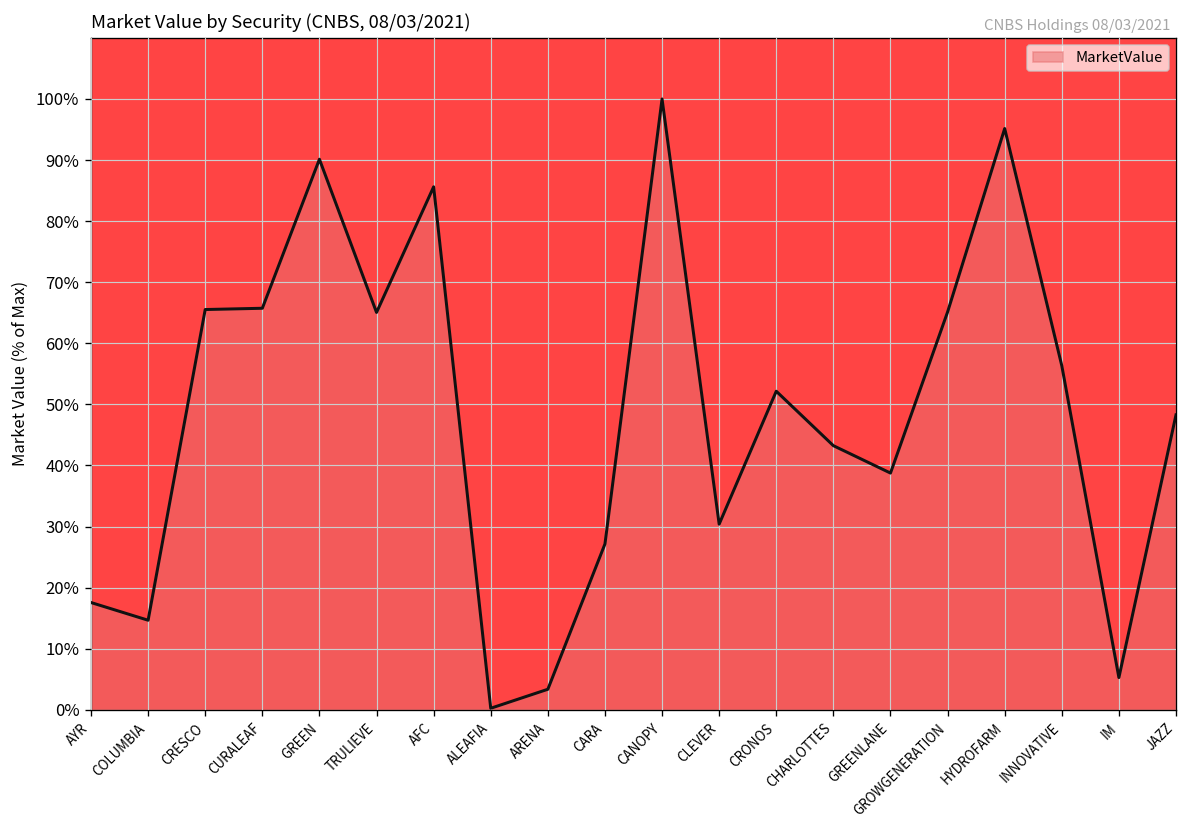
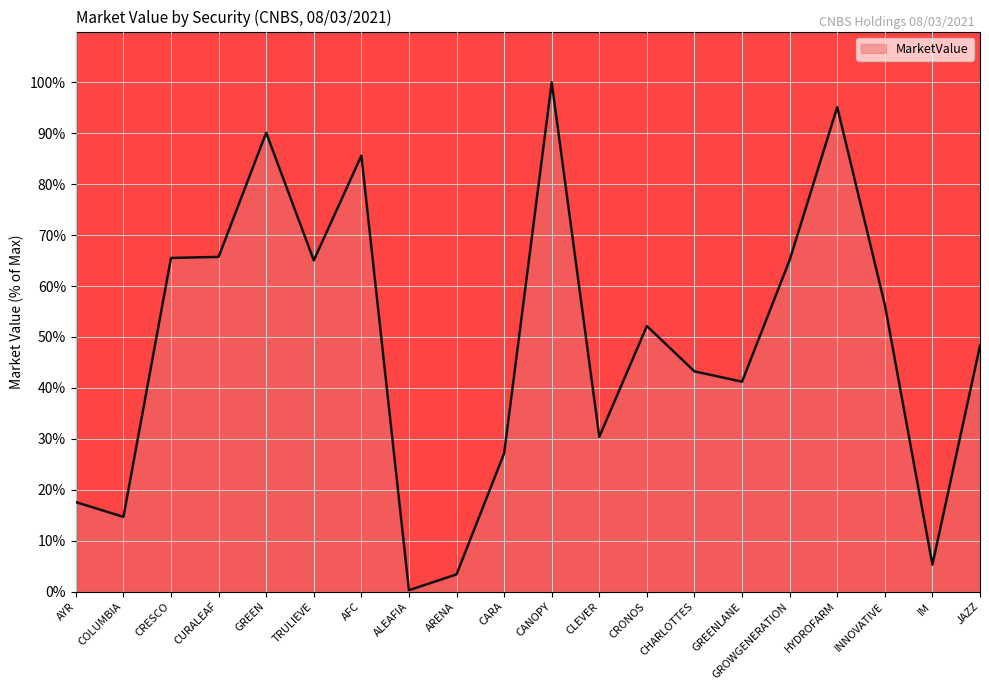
GREENLANE: 39% -> 41%
